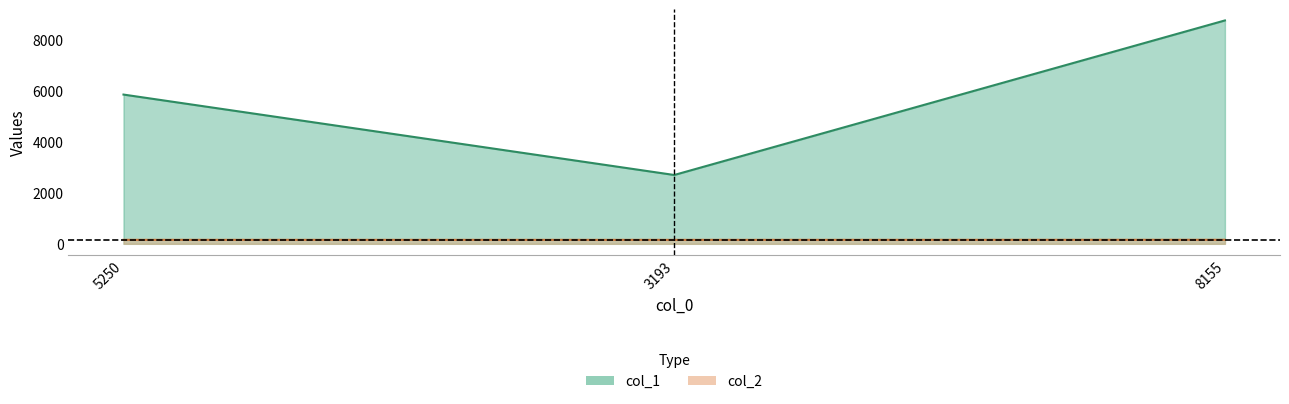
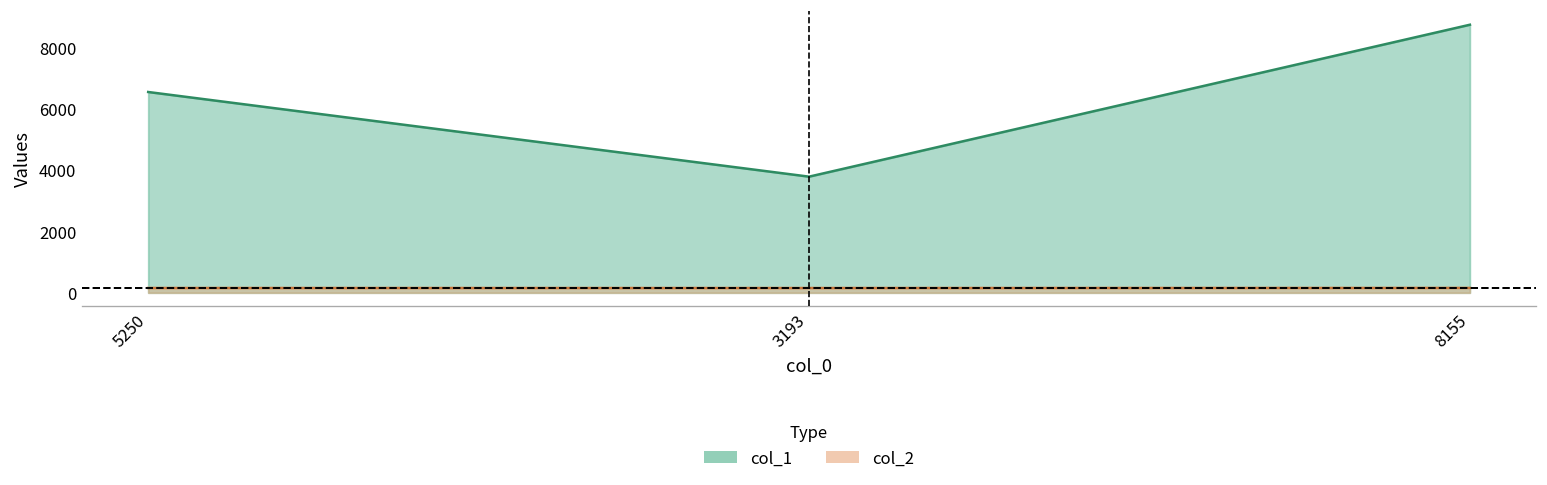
col_1, 5250: 5900 -> 6600
col_1, 3193: 2700 -> 3800
